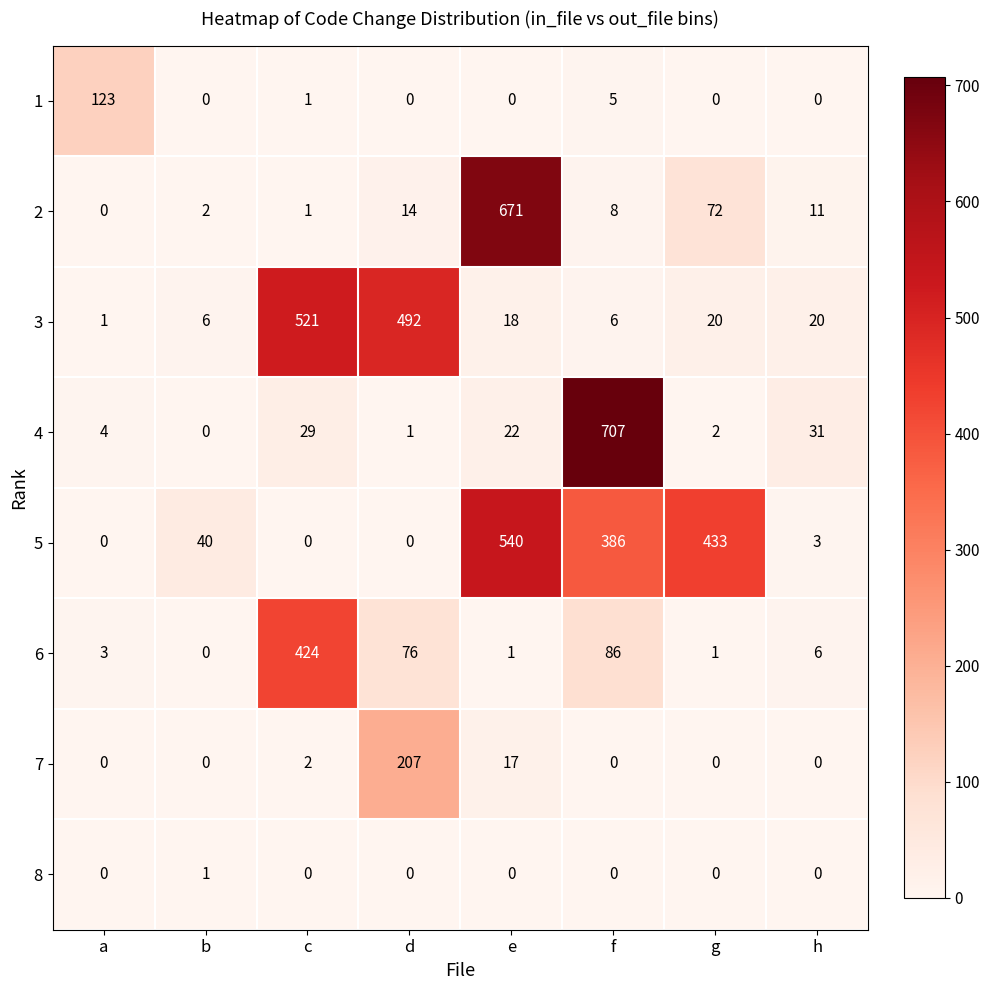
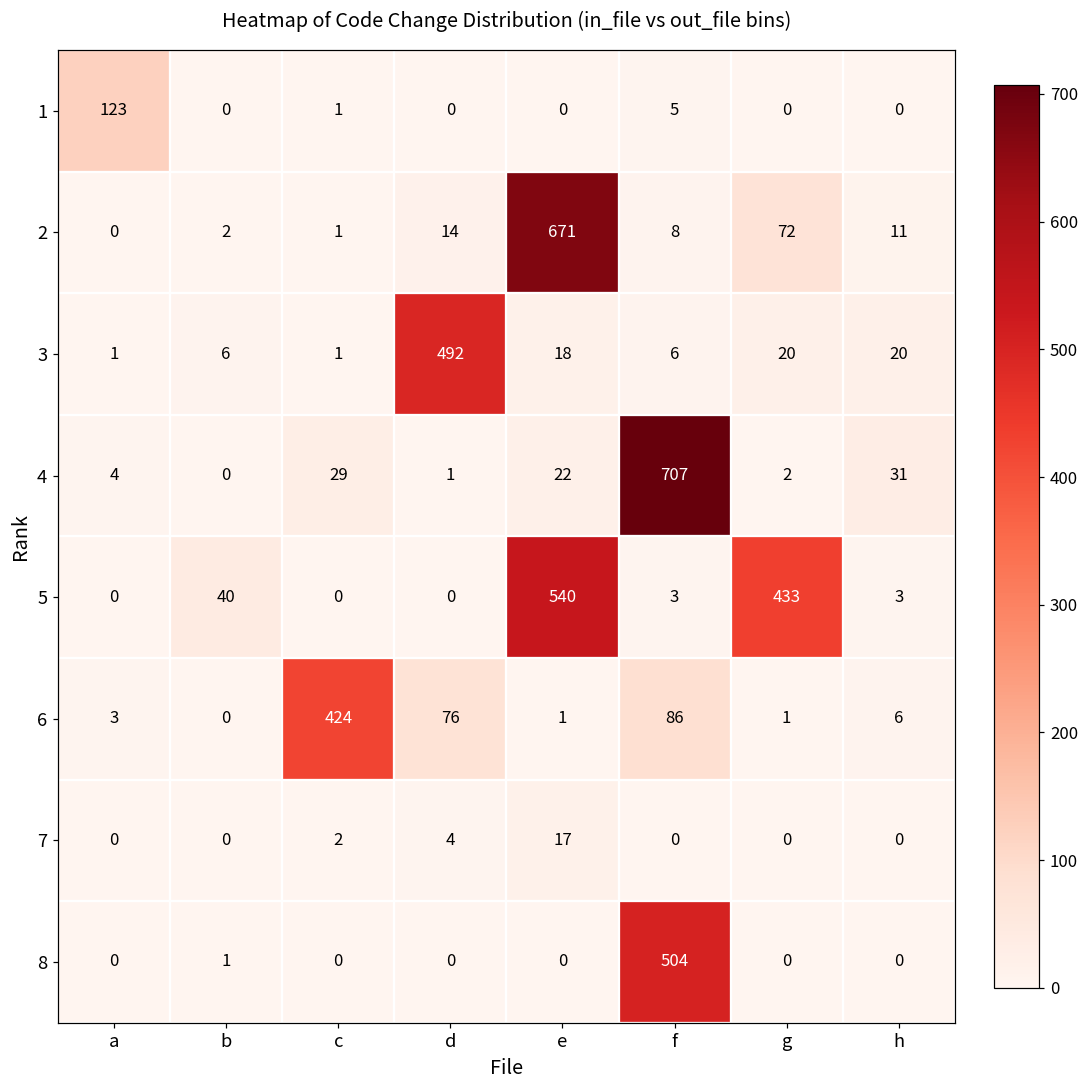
3, c: 521 -> 1
5, f: 386 -> 3
7, d: 207 -> 4
8, f: 0 -> 504
